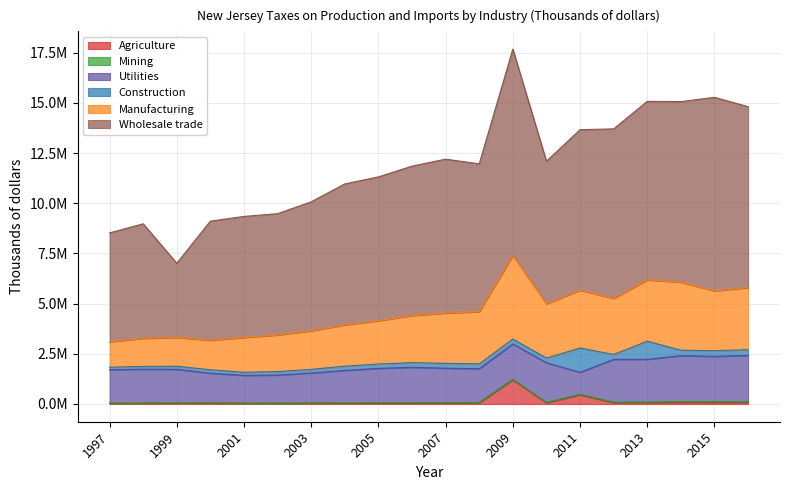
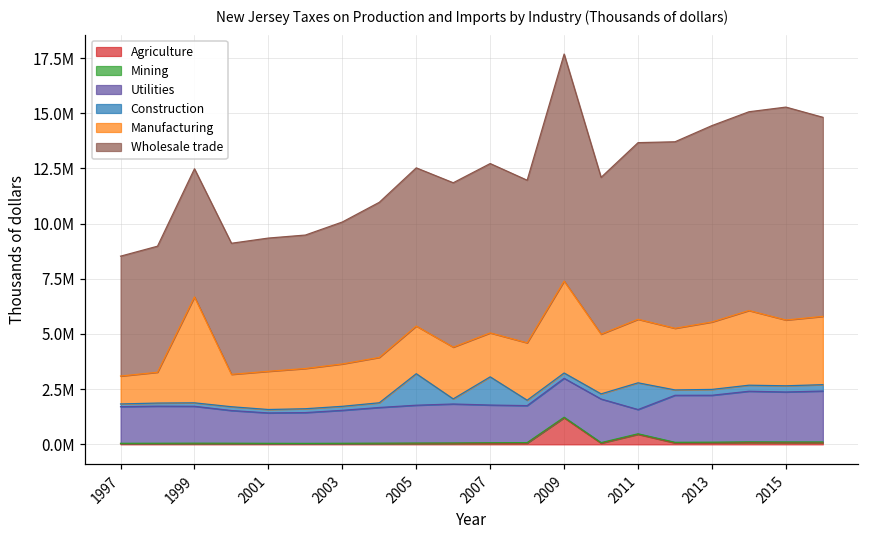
Manufacturing, 1999: 1400000 -> 4800000
Wholesale trade, 1999: 3700000 -> 5800000
Construction, 2005: 200000 -> 1400000
Construction, 2007: 200000 -> 1300000
Manufacturing, 2007: 2500000 -> 2000000
Construction, 2013: 900000 -> 300000
